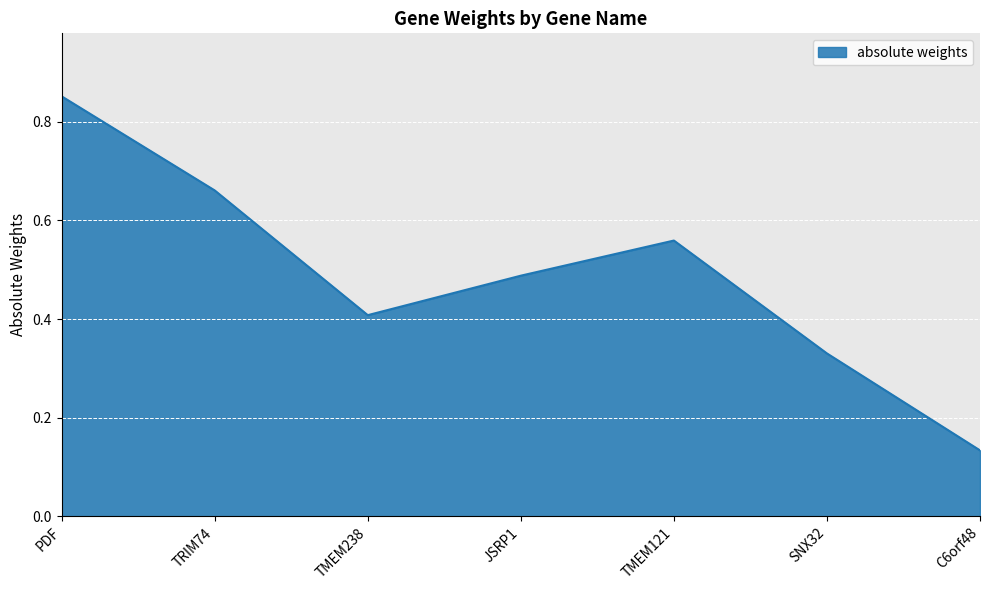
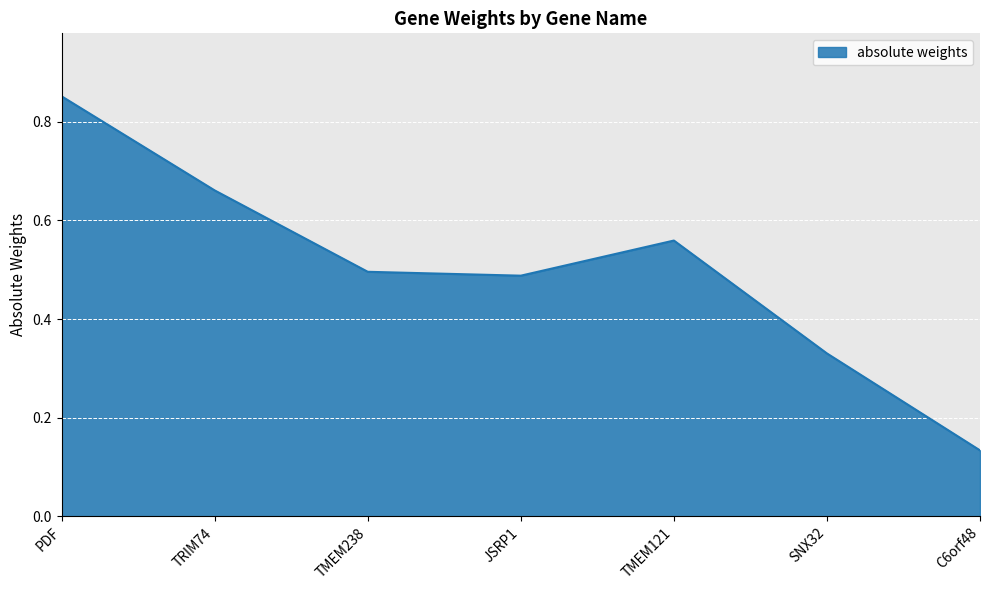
TMEM238: 0.41 -> 0.50
